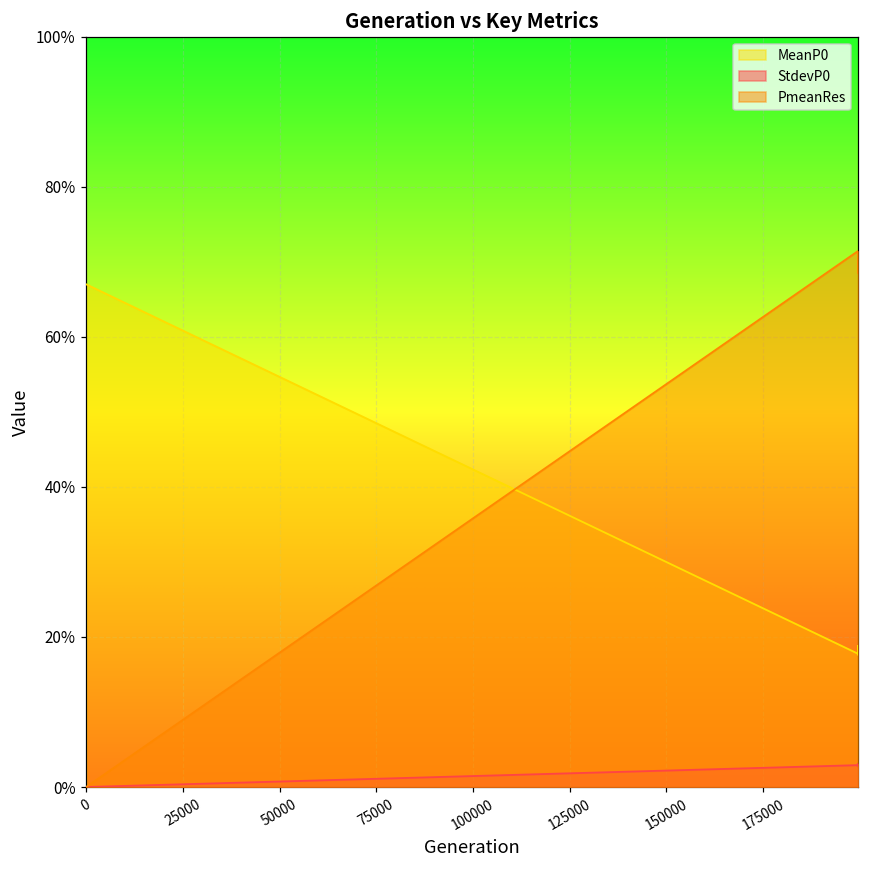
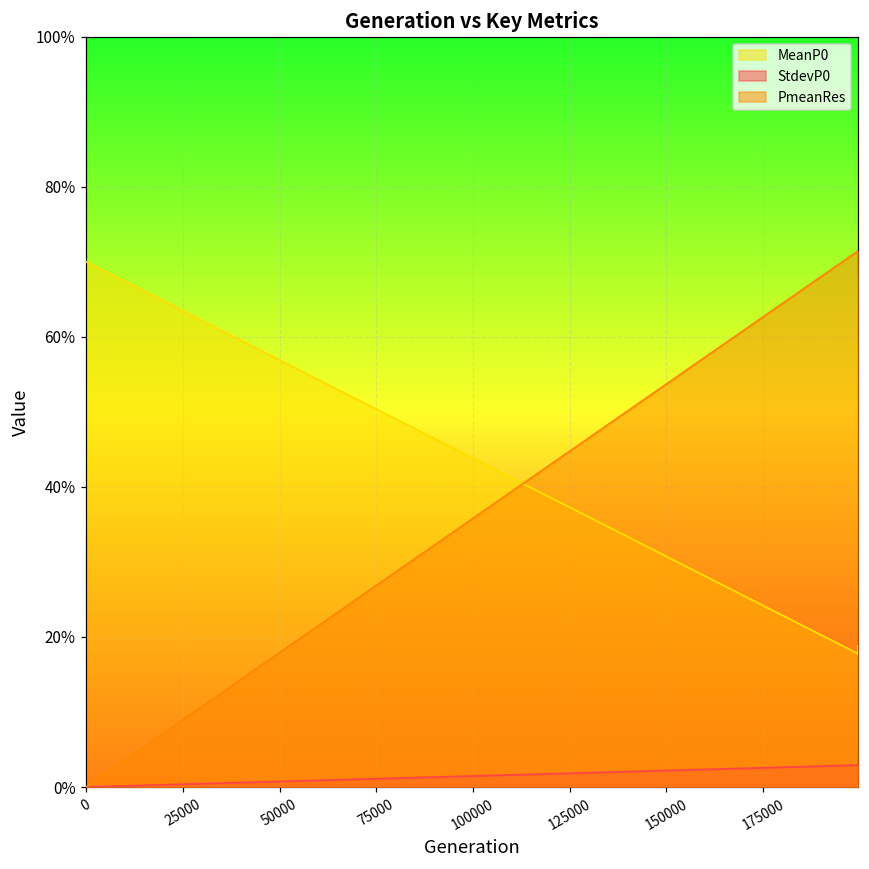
MeanP0, 0: 67% -> 70%
